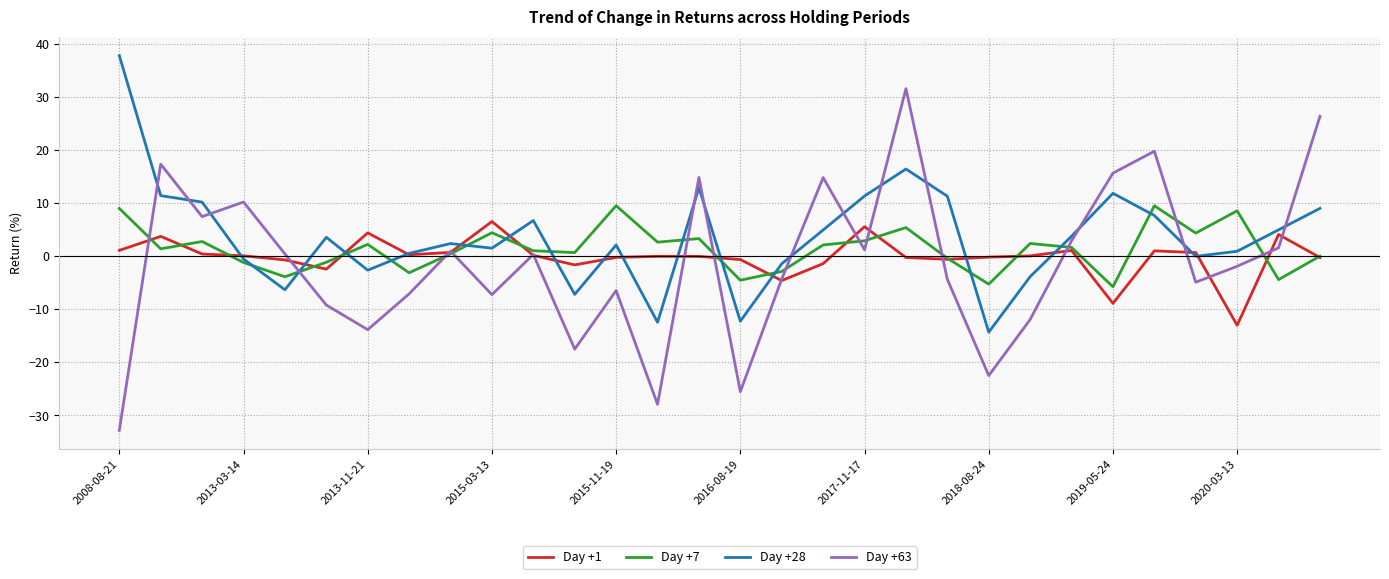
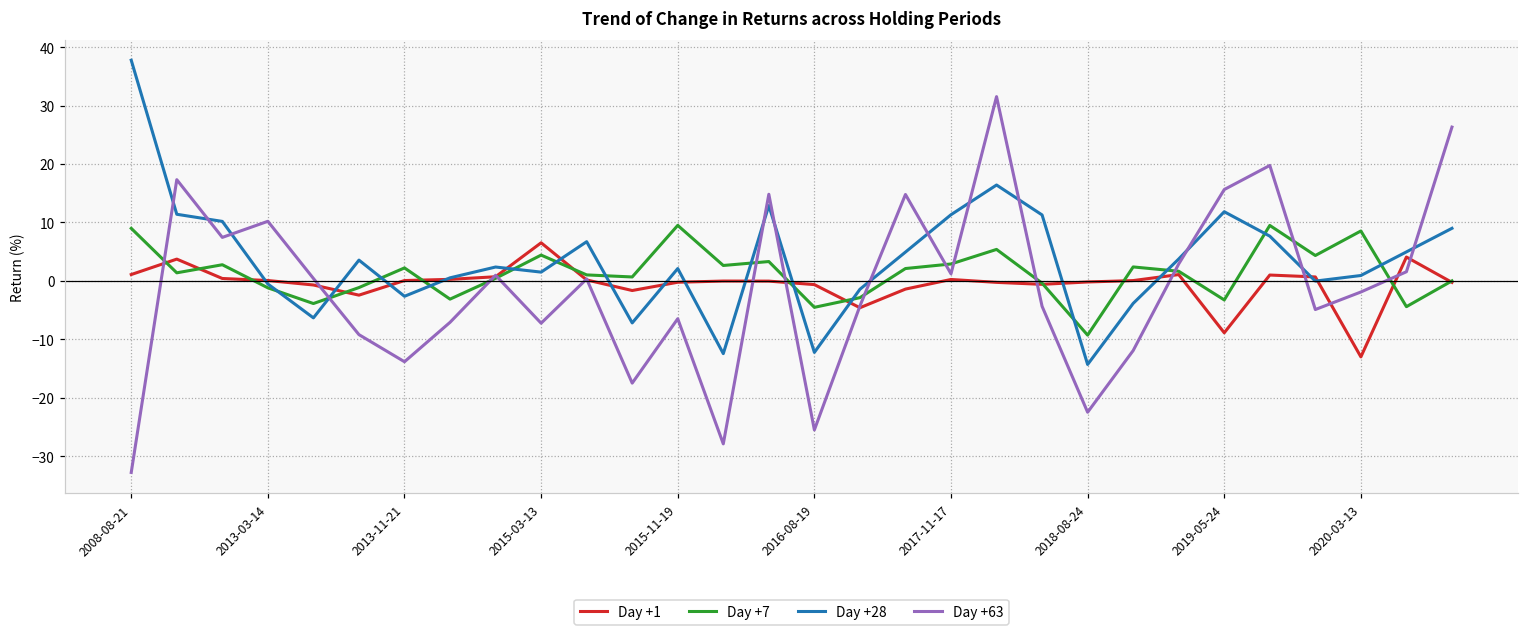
Day +1, 2013-11-21: 4 -> 0
Day +1, 2017-11-17: 6 -> 0
Day +7, 2018-08-24: -5 -> -9
Day +7, 2019-05-24: -6 -> -3
